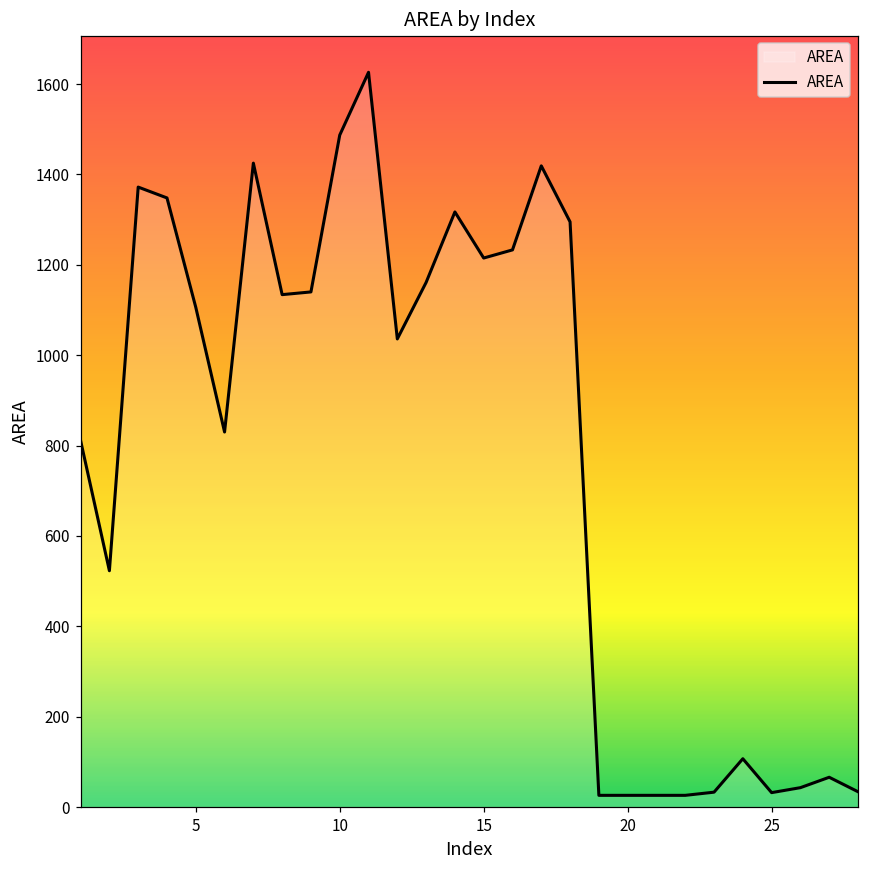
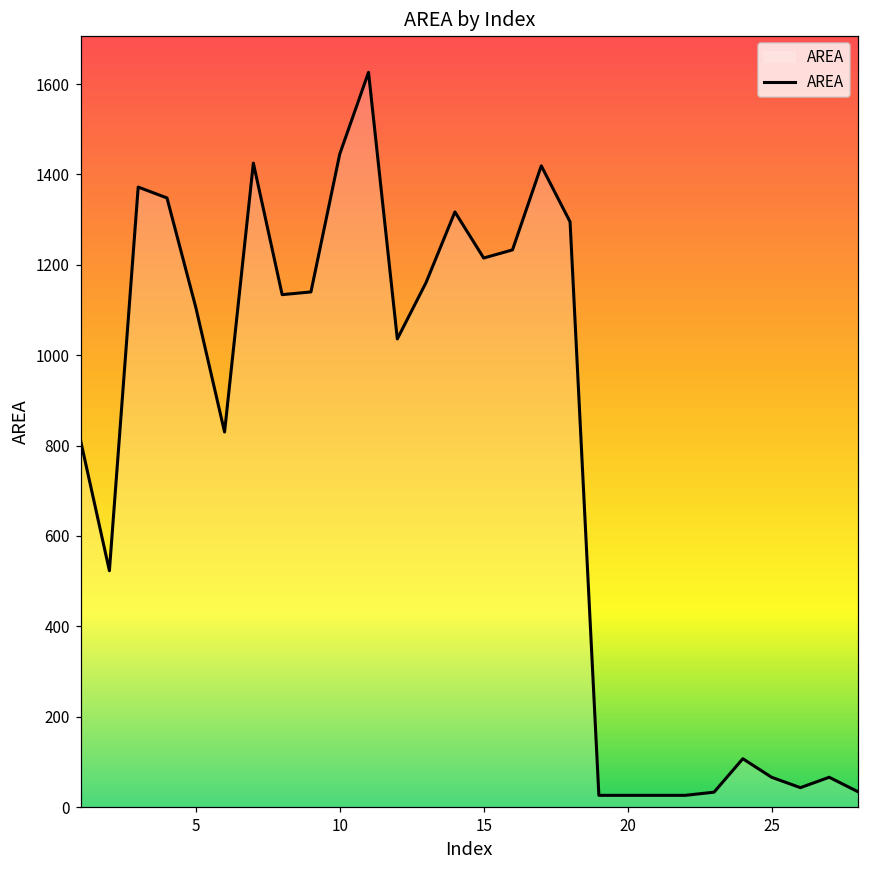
10: 1490 -> 1450
25: 30 -> 70
